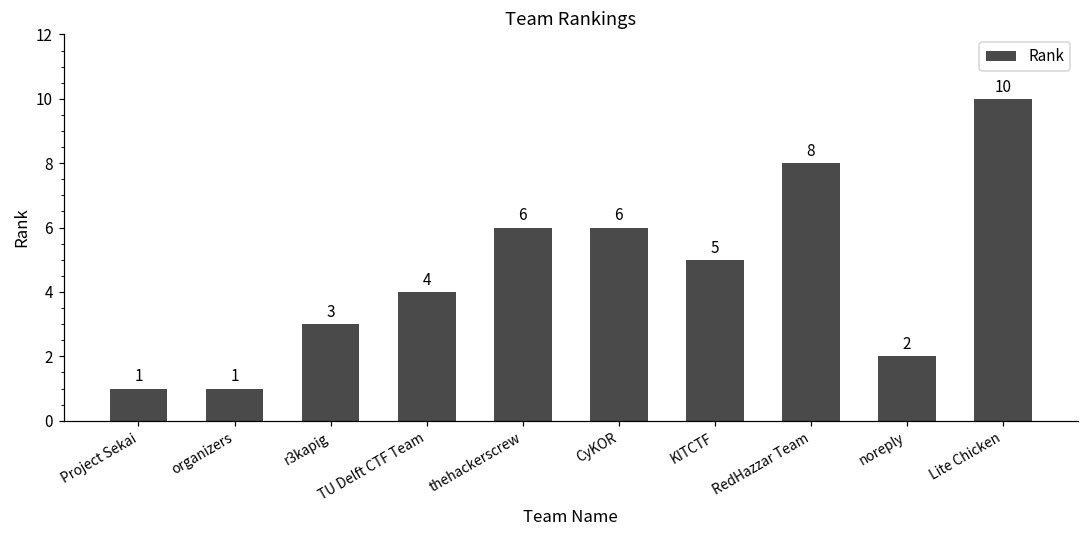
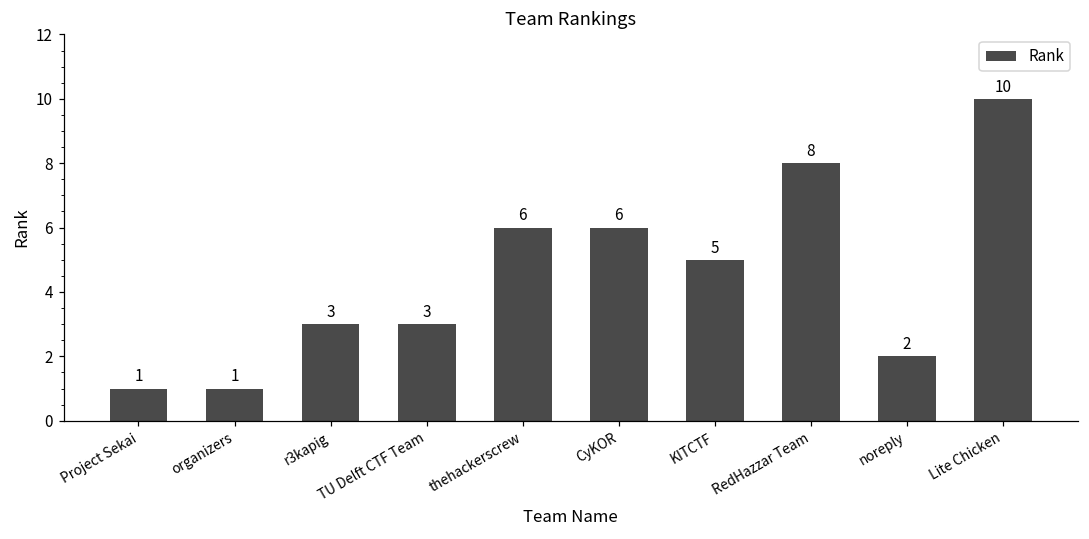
TU Delft CTF Team: 4 -> 3
